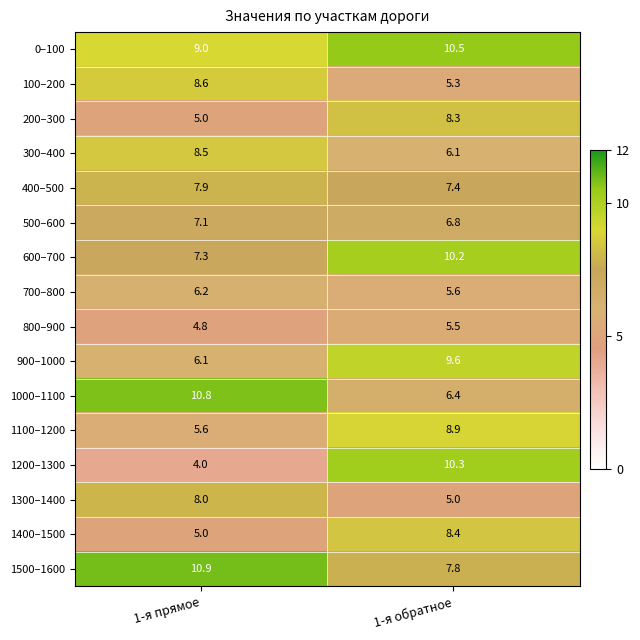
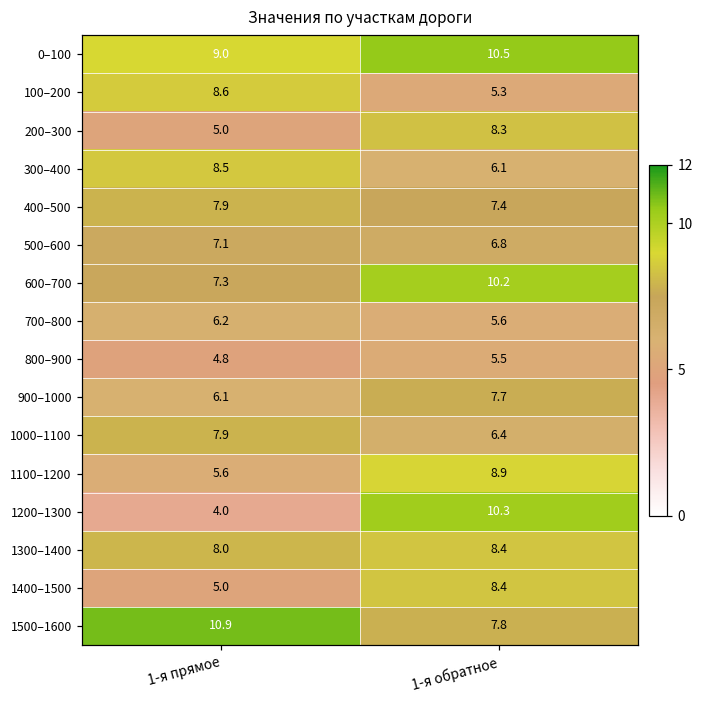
900–1000, 1-я обратное: 9.6 -> 7.7
1000–1100, 1-я прямое: 10.8 -> 7.9
1300–1400, 1-я обратное: 5.0 -> 8.4
